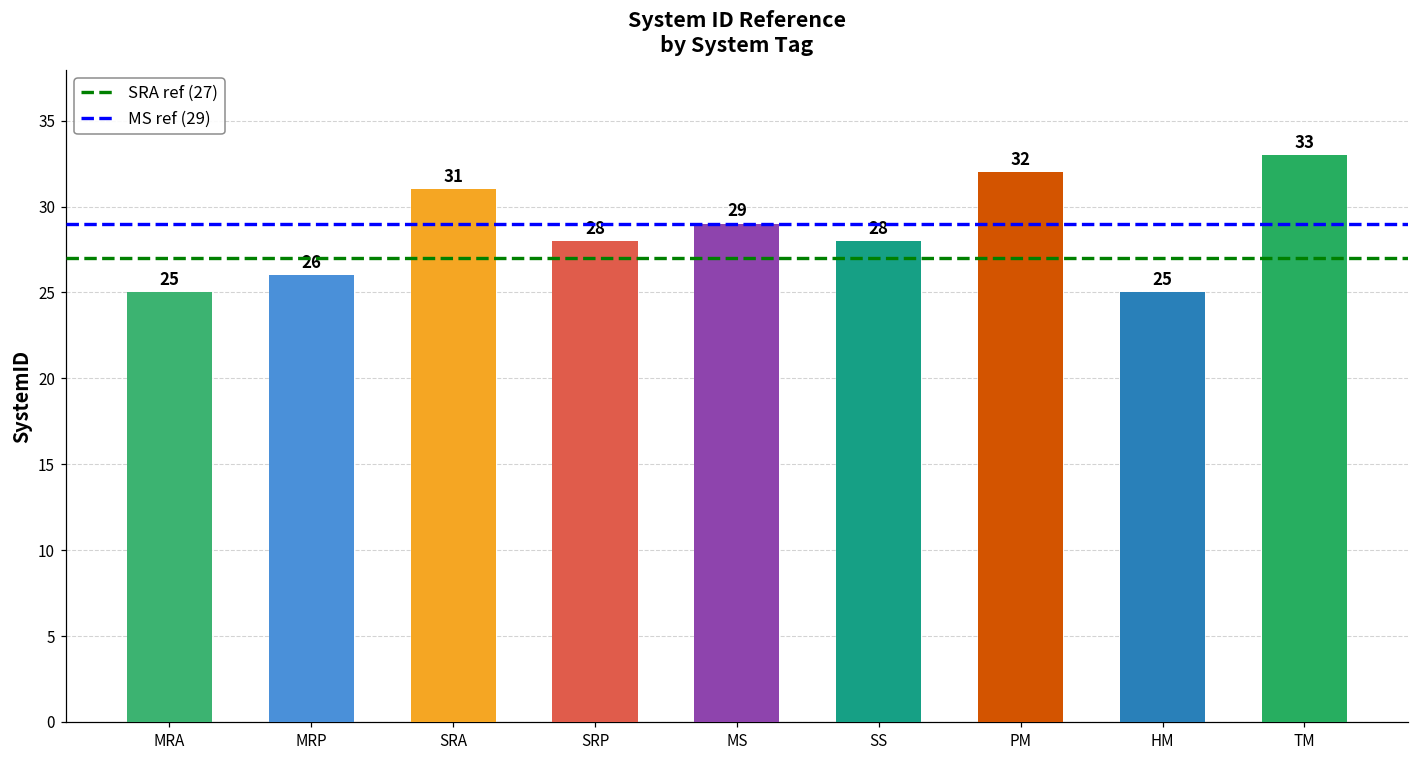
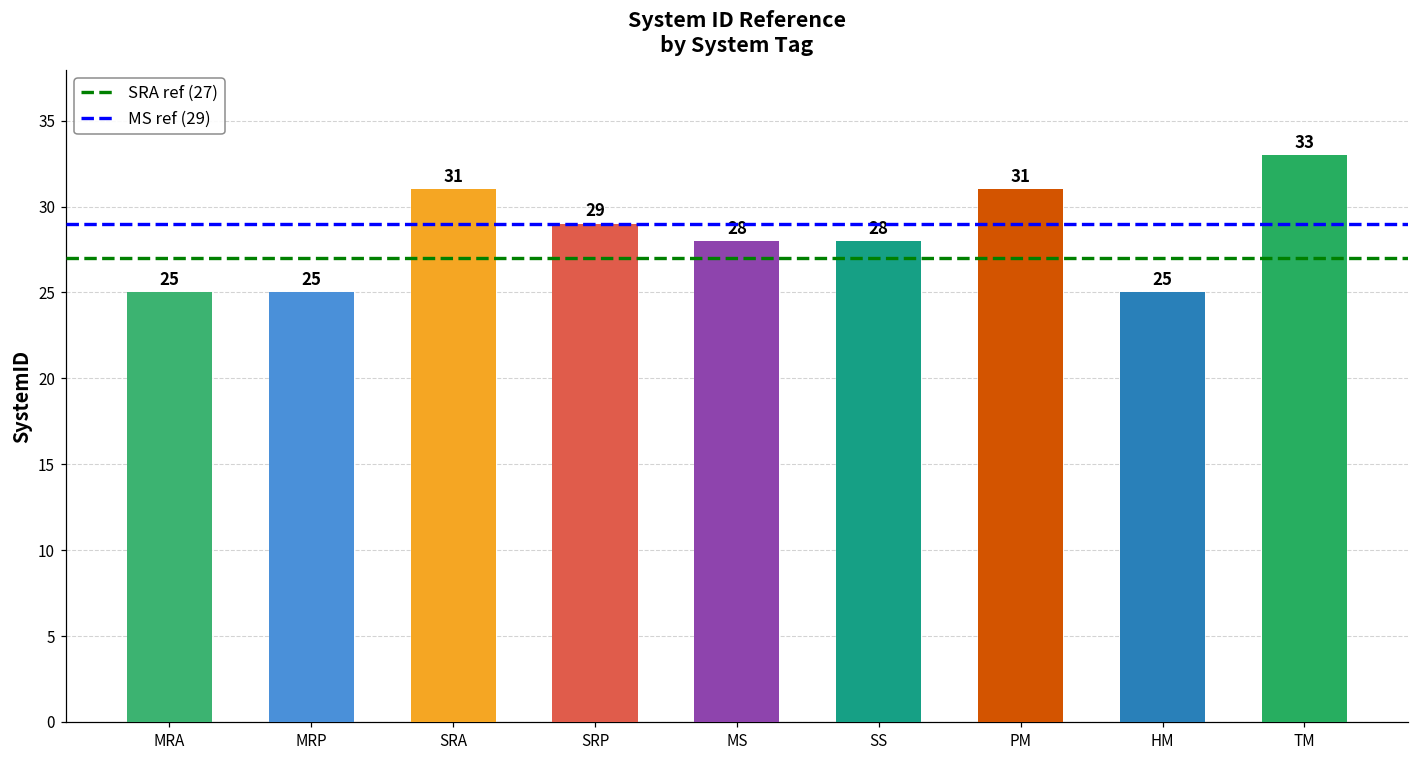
MRP: 26 -> 25
SRP: 28 -> 29
MS: 29 -> 28
PM: 32 -> 31
